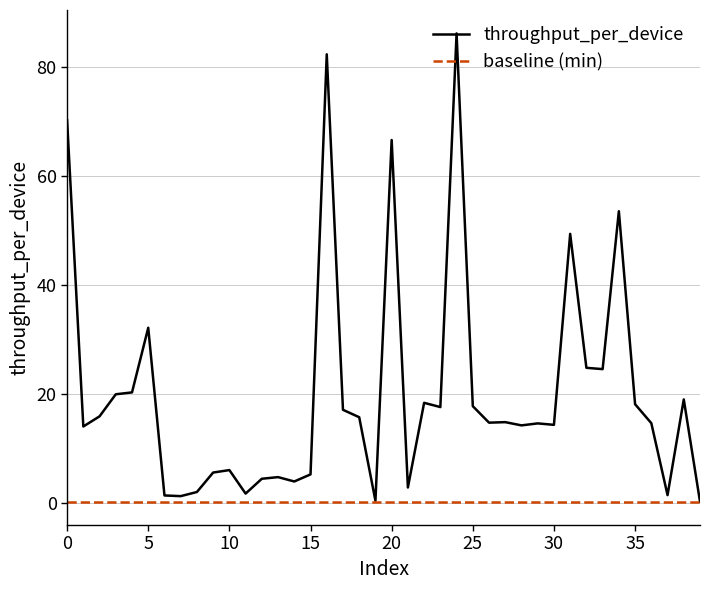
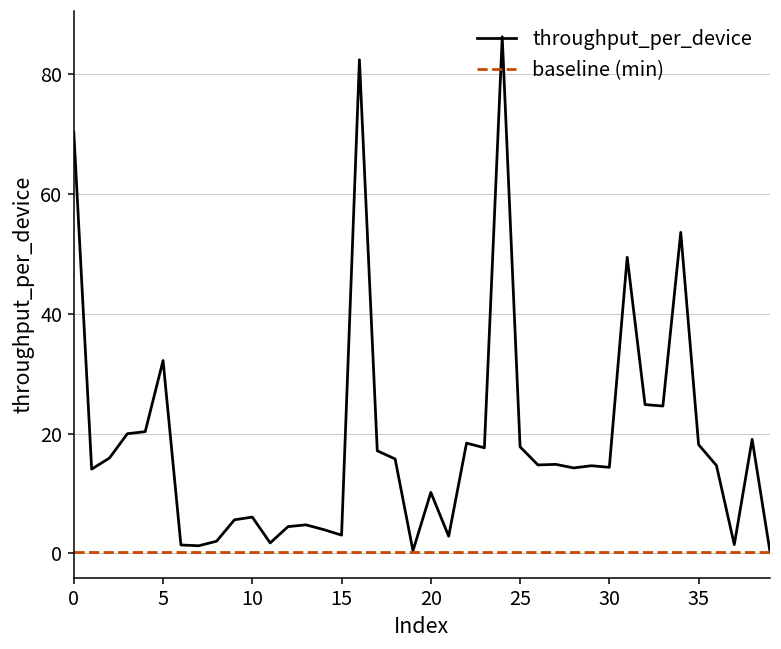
throughput_per_device, 15: 5 -> 3
throughput_per_device, 20: 67 -> 10
